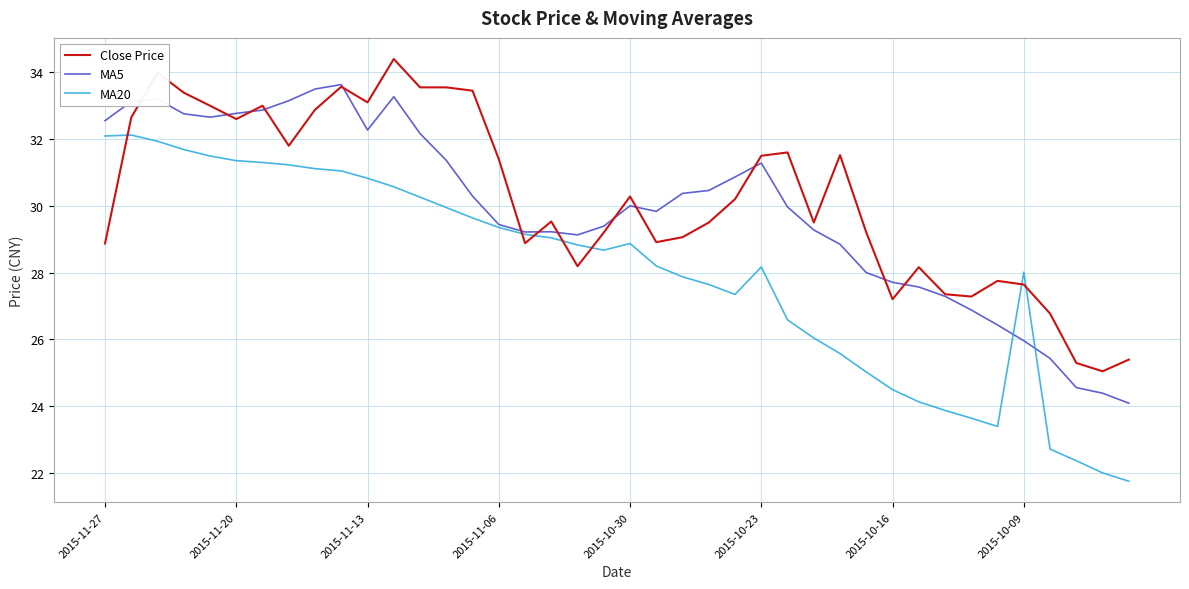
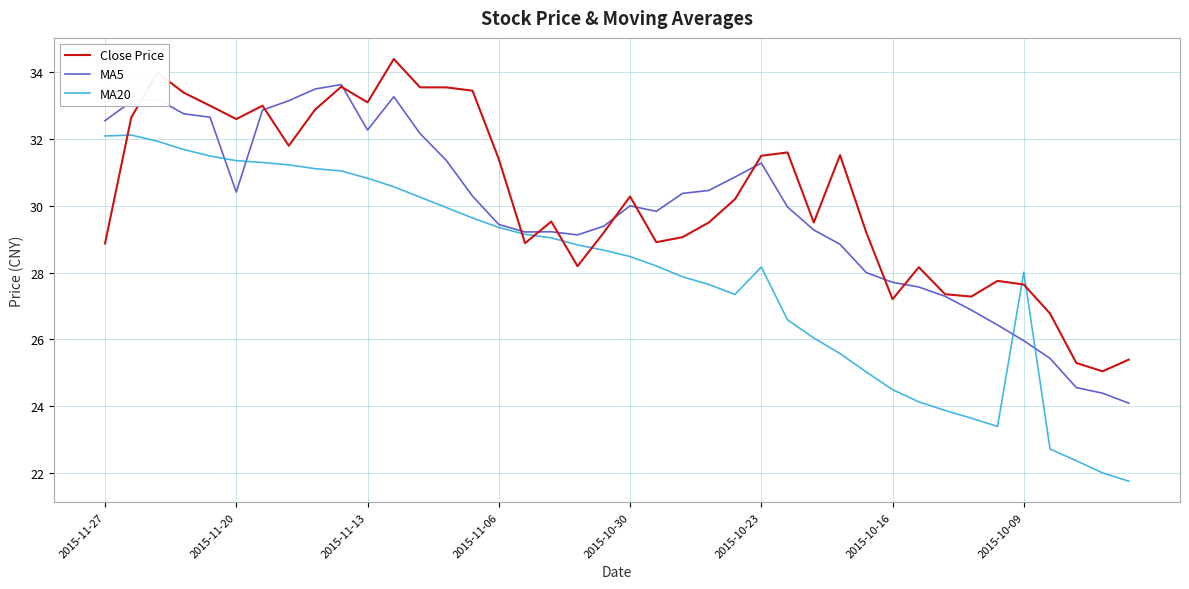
MA5, 2015-11-20: 32.8 -> 30.4
MA20, 2015-10-30: 28.9 -> 28.5
